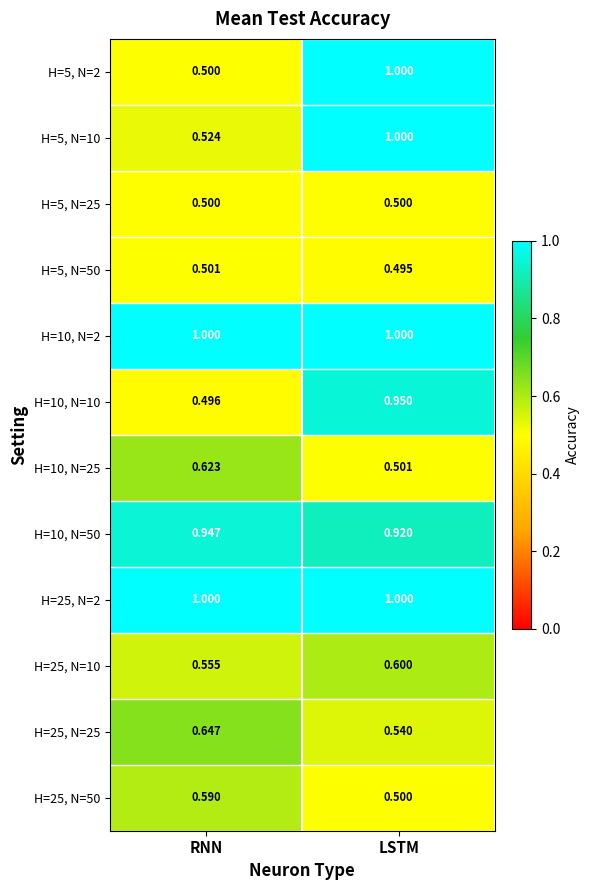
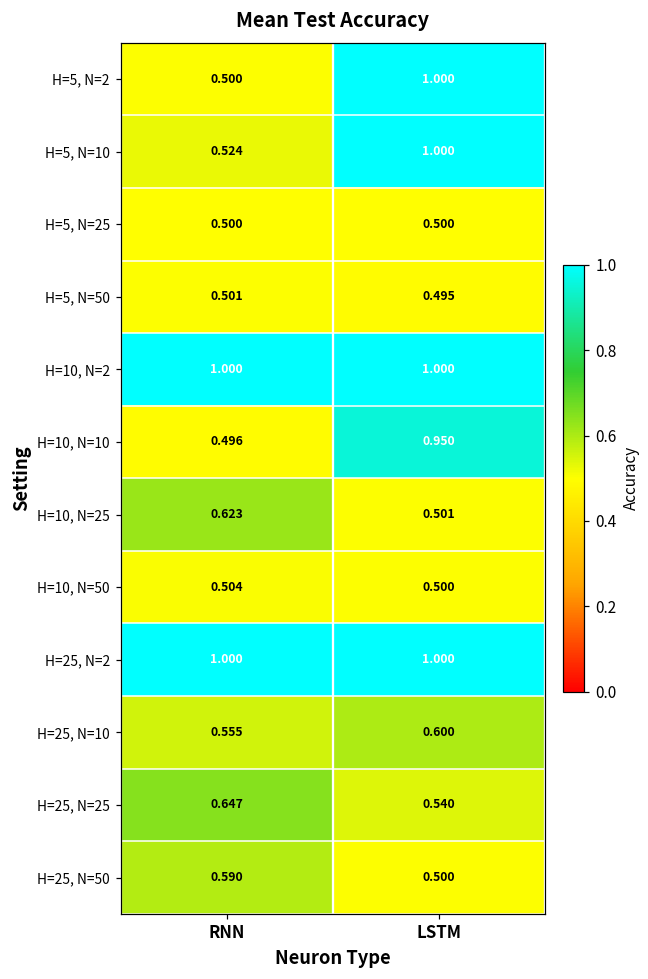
H=10, N=50, RNN: 0.947 -> 0.504
H=10, N=50, LSTM: 0.920 -> 0.500
